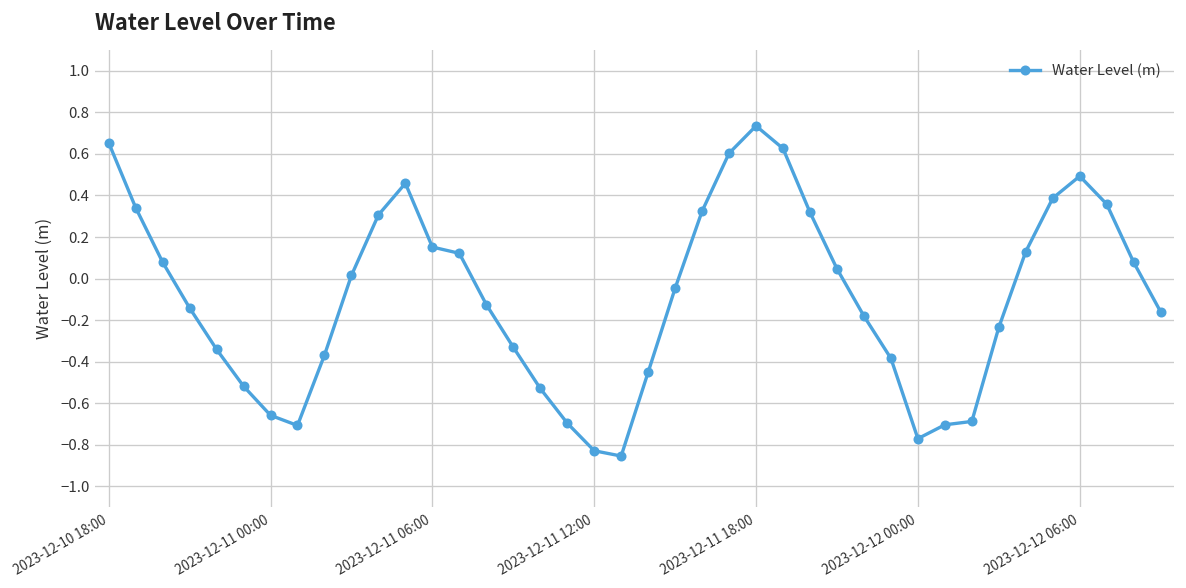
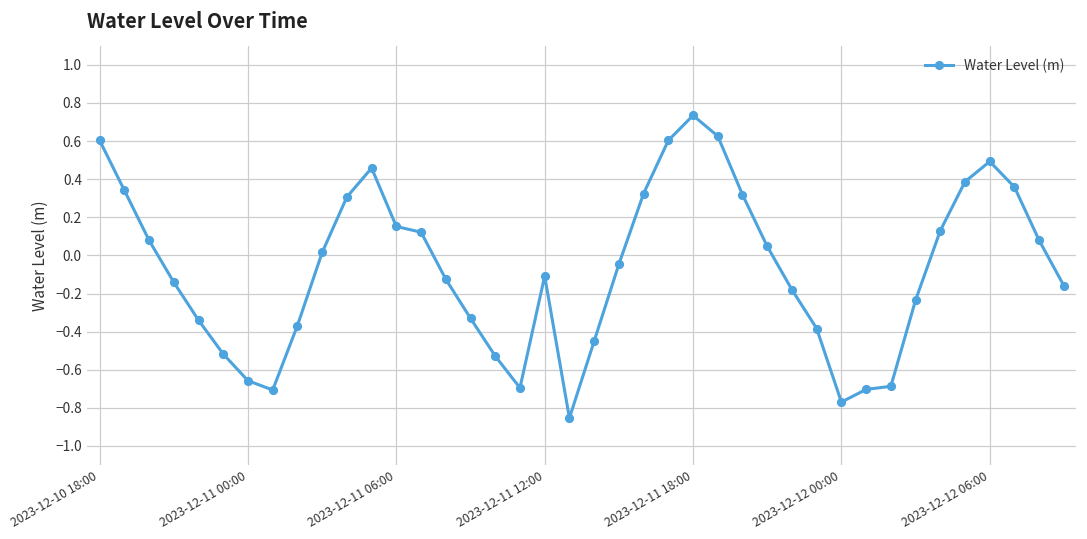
2023-12-10 18:00: 0.65 -> 0.60
2023-12-11 12:00: -0.83 -> -0.11
